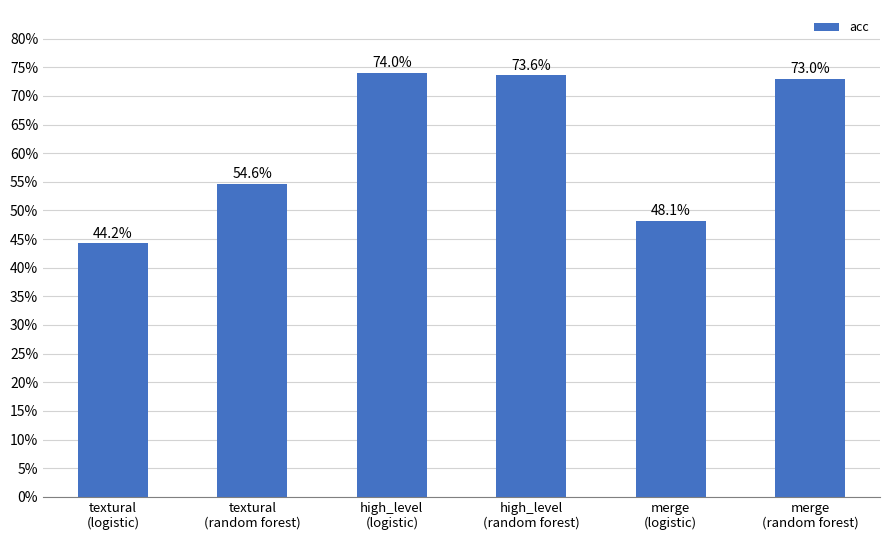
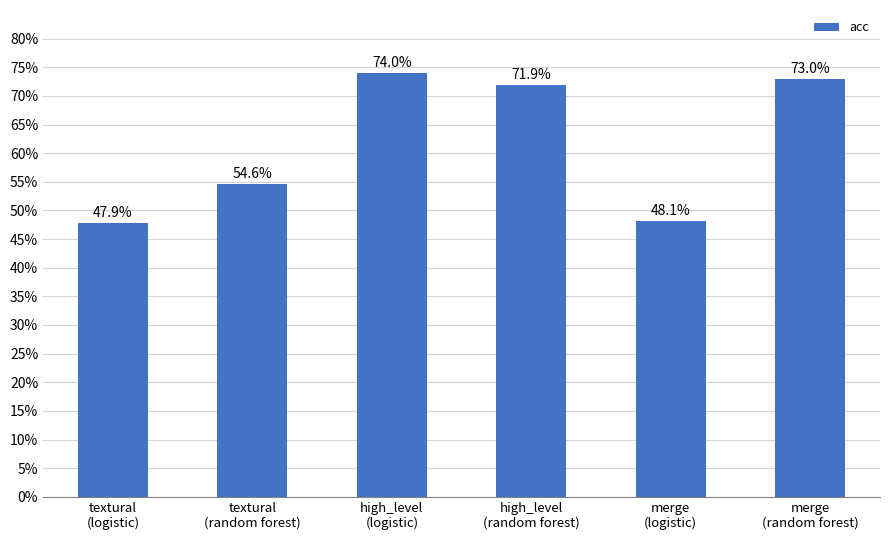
textural (logistic): 44.2% -> 47.9%
high_level (random forest): 73.6% -> 71.9%
